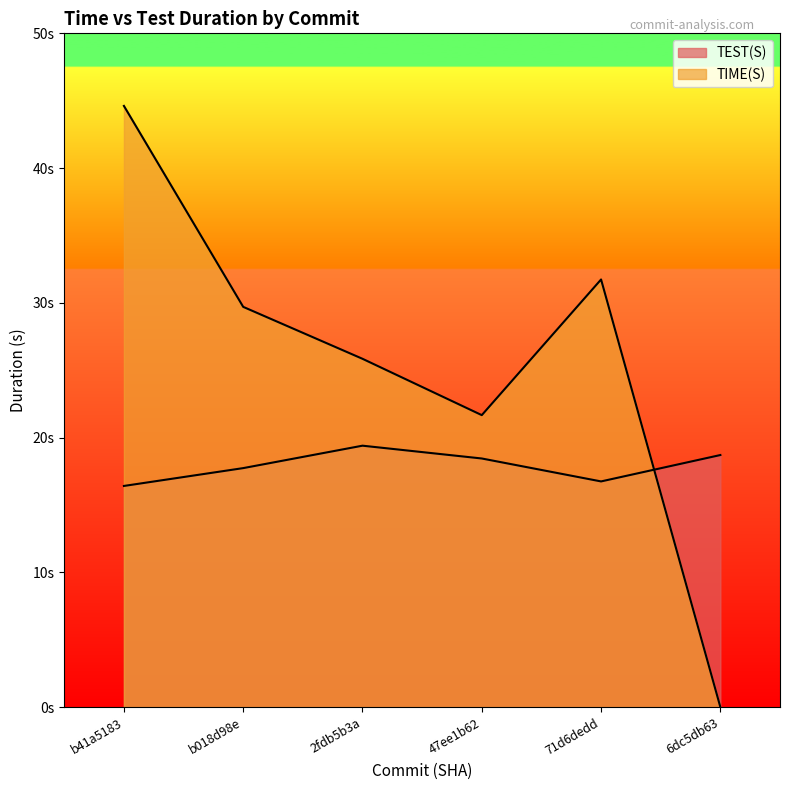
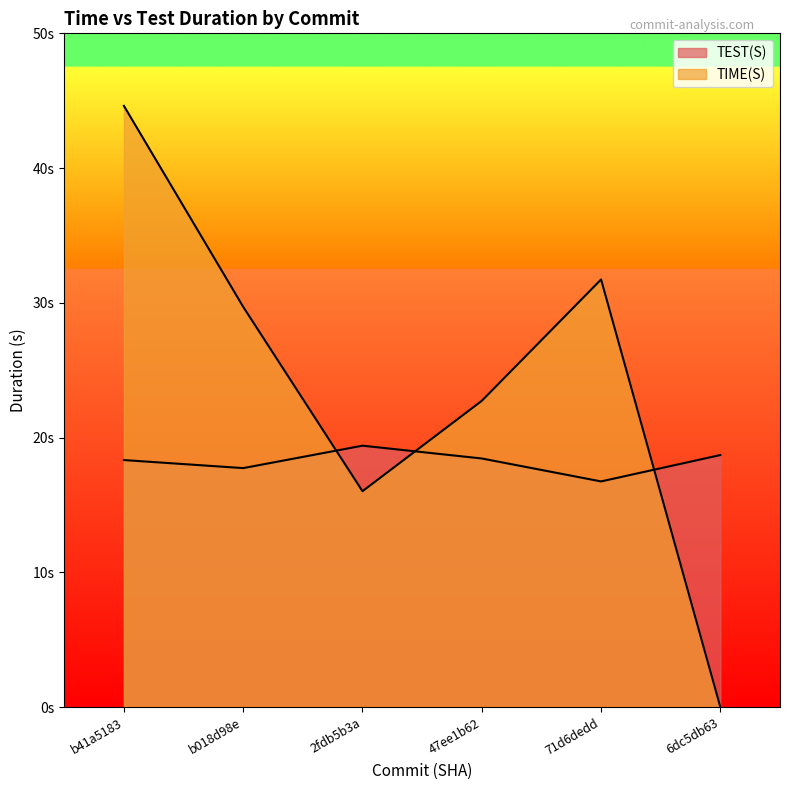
TEST(S), b41a5183: 16.4s -> 18.3s
TIME(S), 2fdb5b3a: 25.8s -> 16.0s
TIME(S), 47ee1b62: 21.7s -> 22.7s
